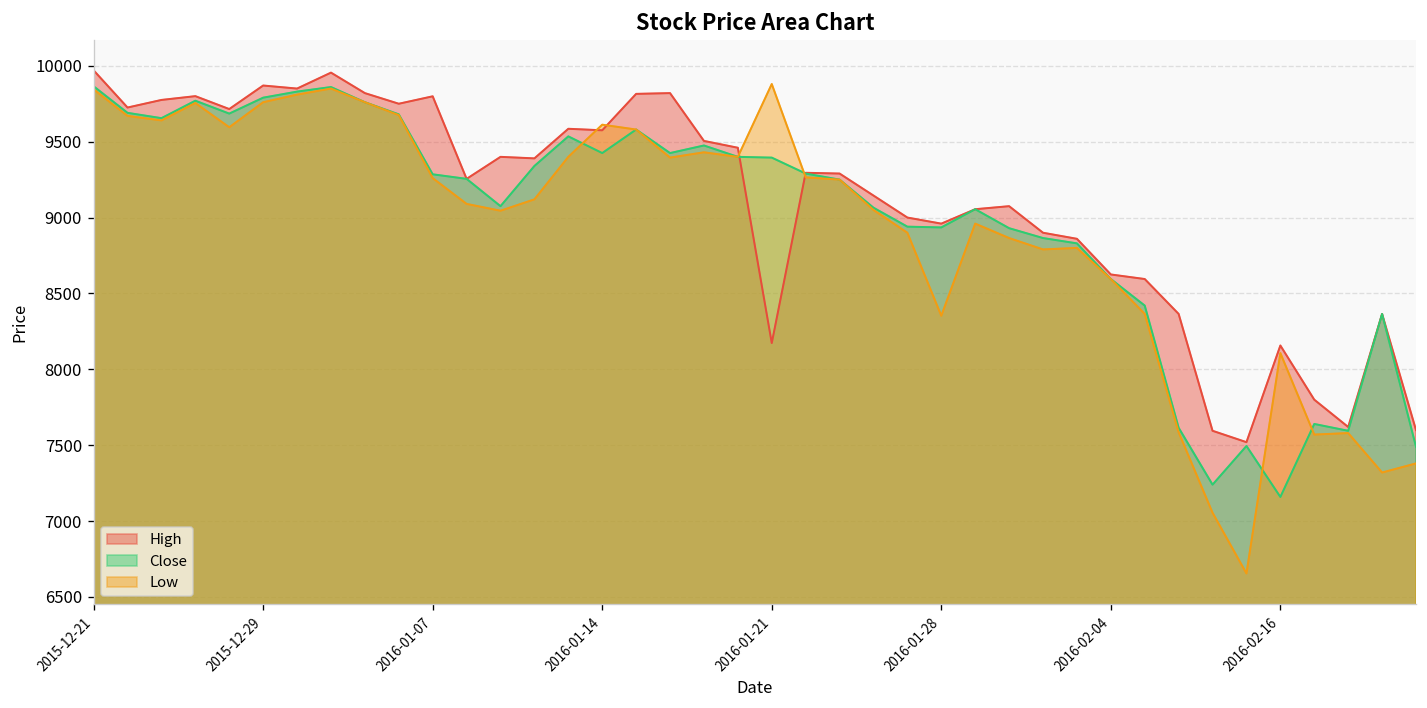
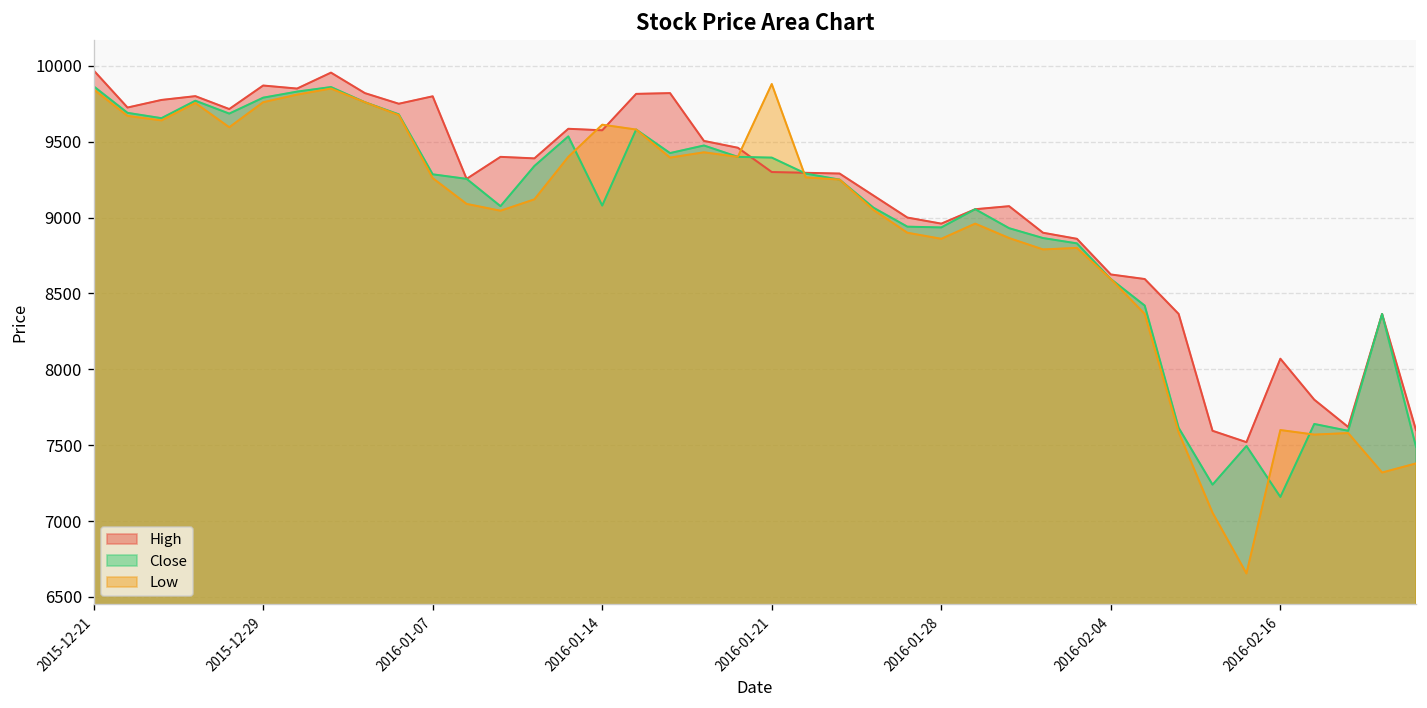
Close, 2016-01-14: 9430 -> 9080
High, 2016-01-21: 8170 -> 9300
Low, 2016-01-28: 8350 -> 8860
High, 2016-02-16: 8160 -> 8070
Low, 2016-02-16: 8110 -> 7600
